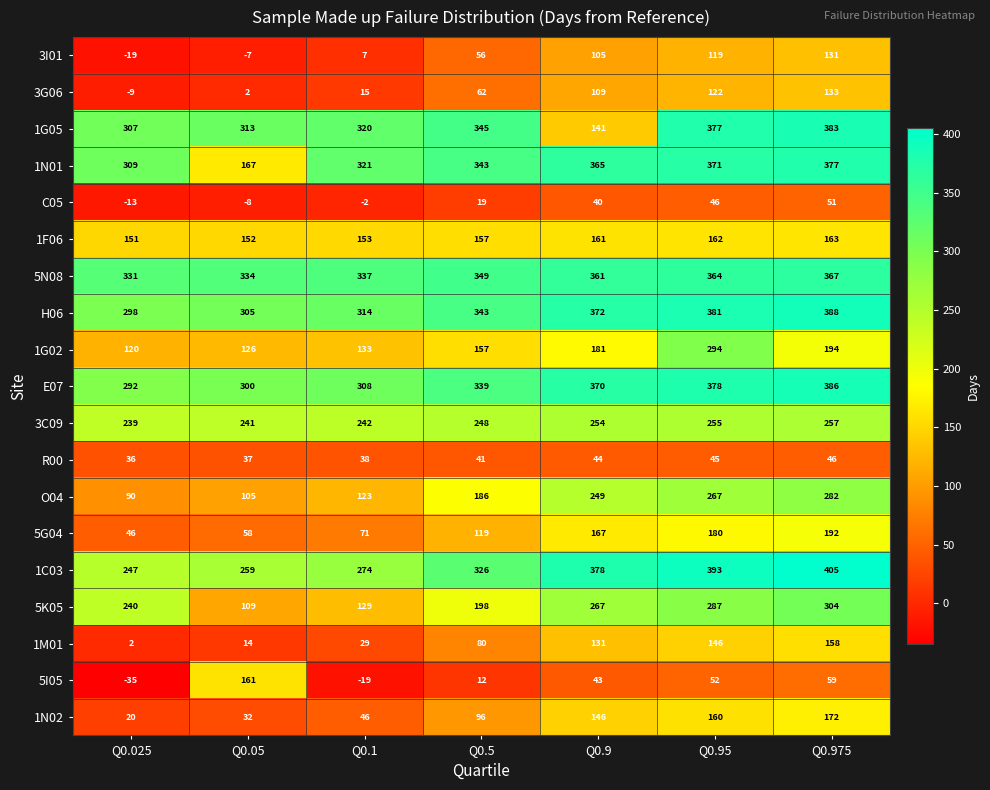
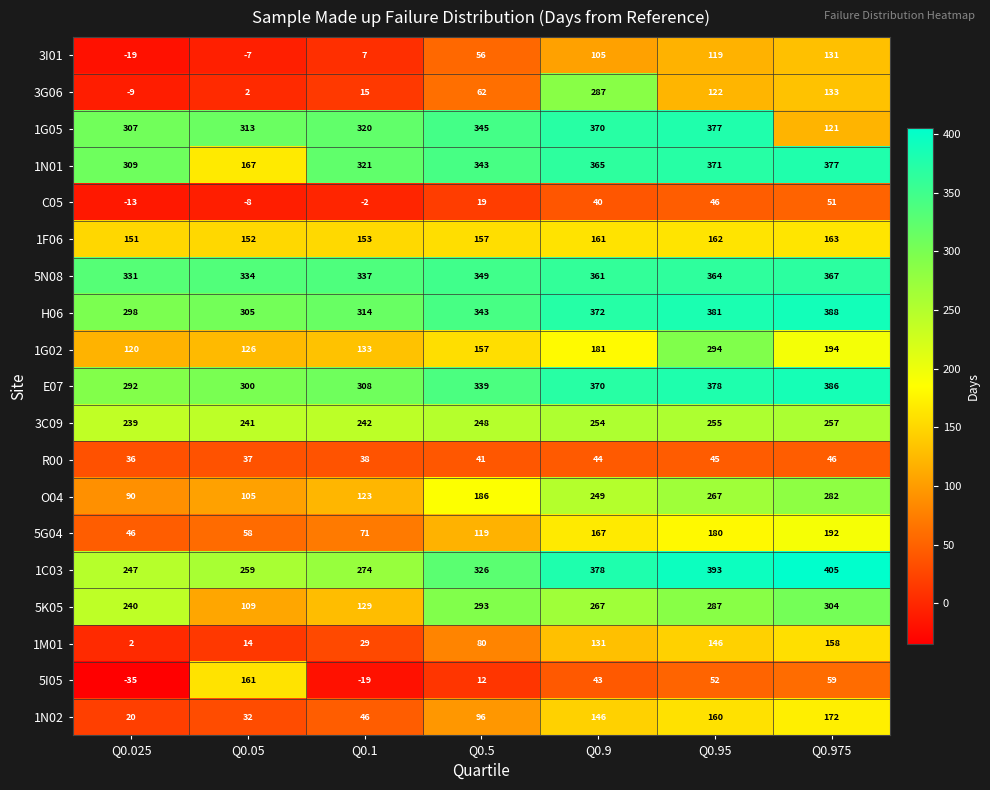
3G06, Q0.9: 109 -> 287
1G05, Q0.9: 141 -> 370
1G05, Q0.975: 383 -> 121
5K05, Q0.5: 198 -> 293
